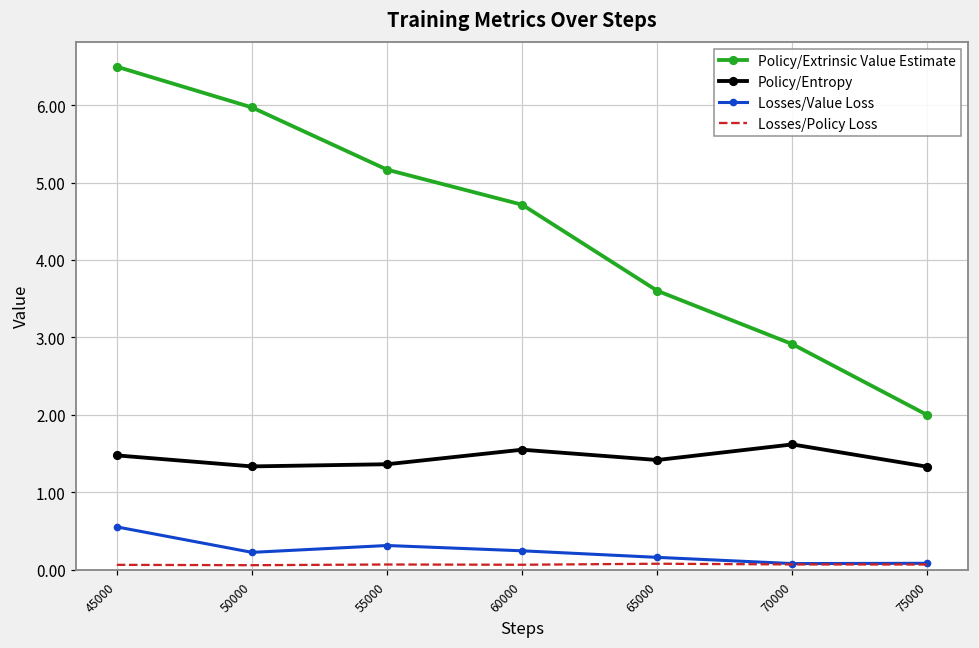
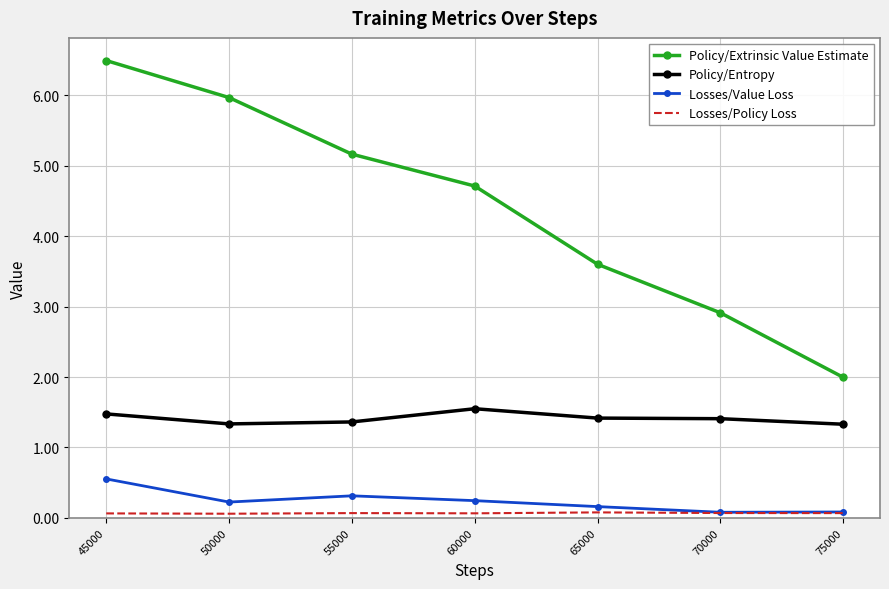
Policy/Entropy, 70000: 1.6 -> 1.4
